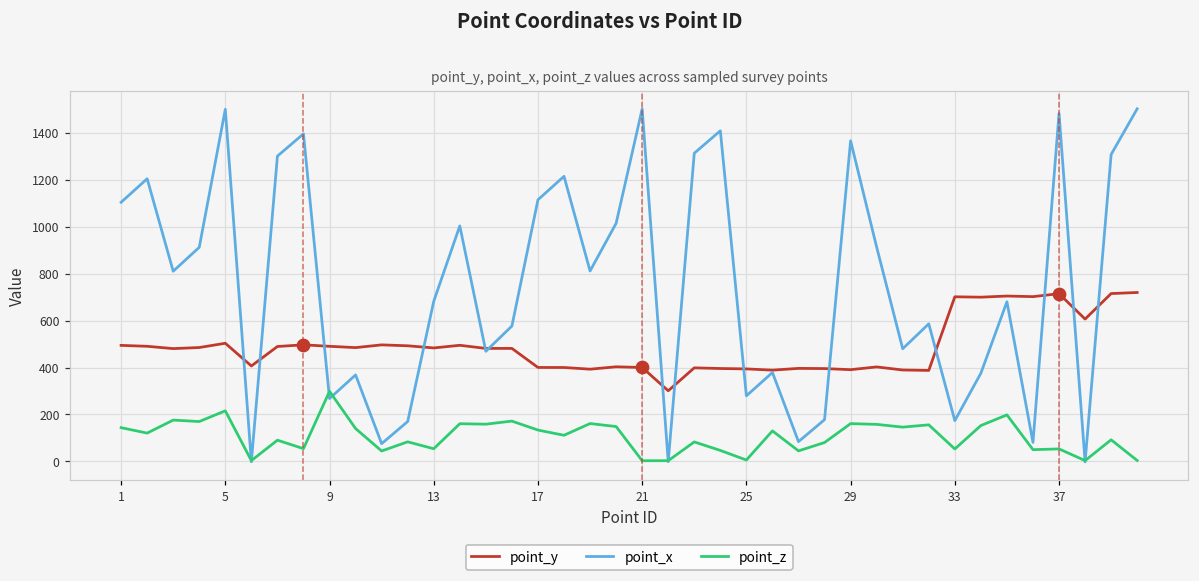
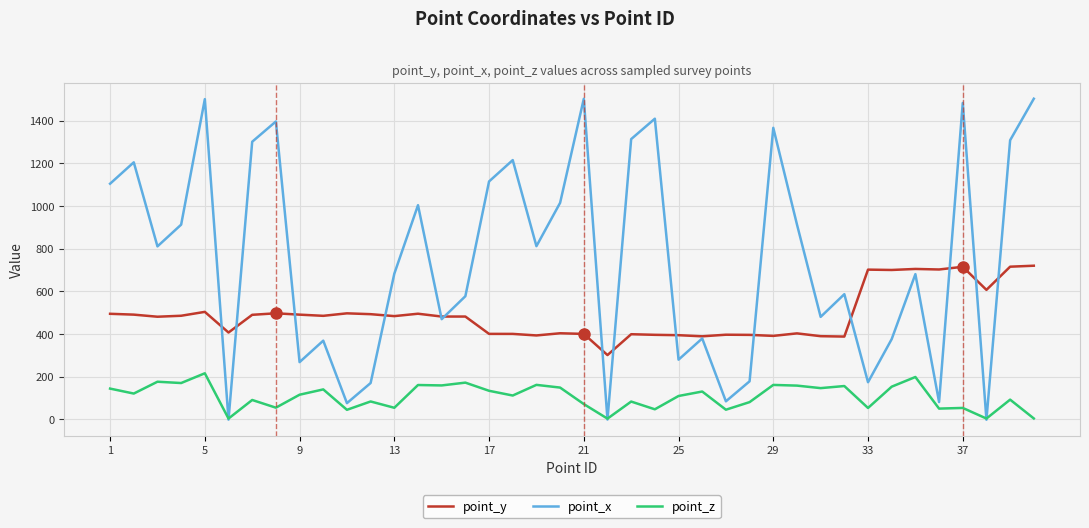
point_z, 9: 300 -> 110
point_z, 21: 0 -> 70
point_z, 25: 10 -> 110
